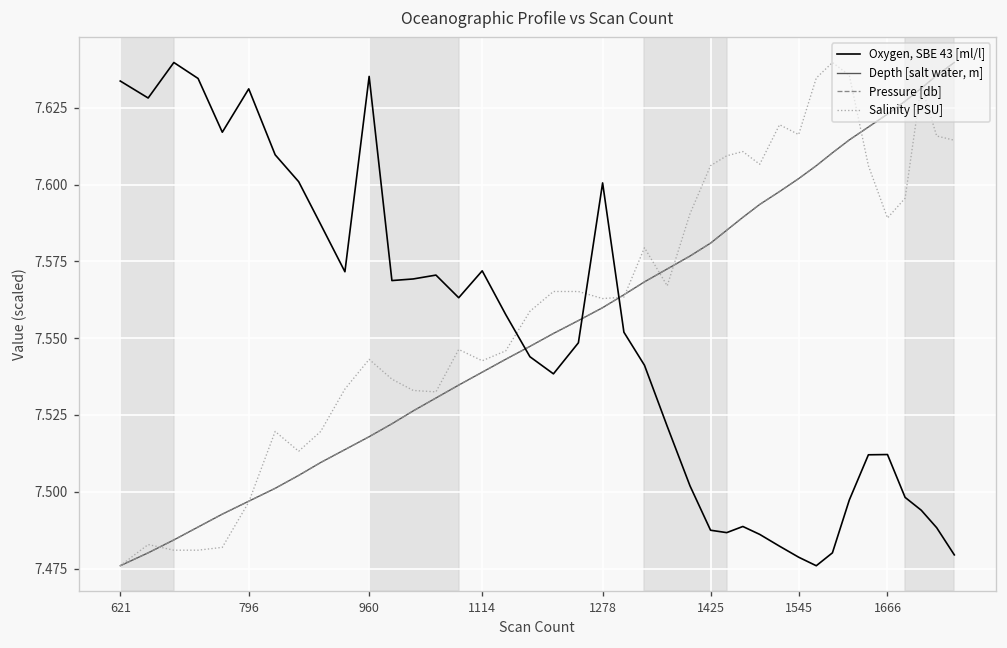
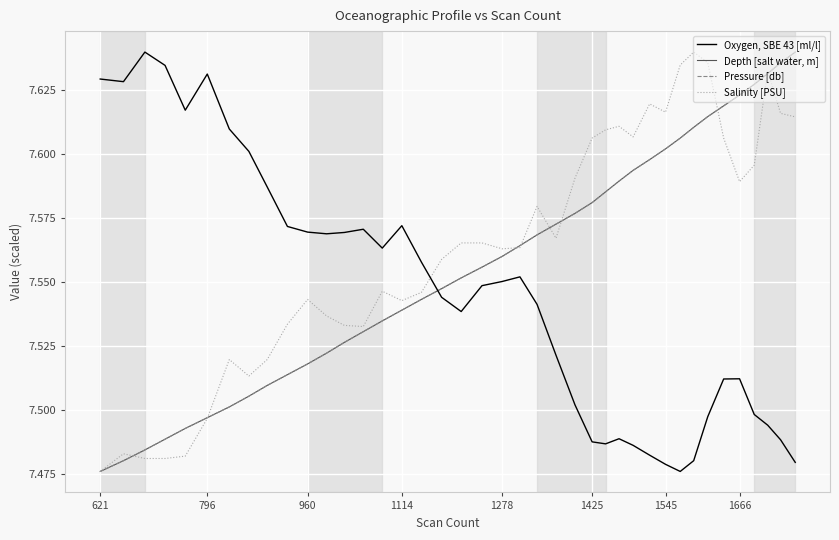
Oxygen, SBE 43 [ml/l], 621: 7.634 -> 7.629
Oxygen, SBE 43 [ml/l], 960: 7.635 -> 7.569
Oxygen, SBE 43 [ml/l], 1278: 7.601 -> 7.550
